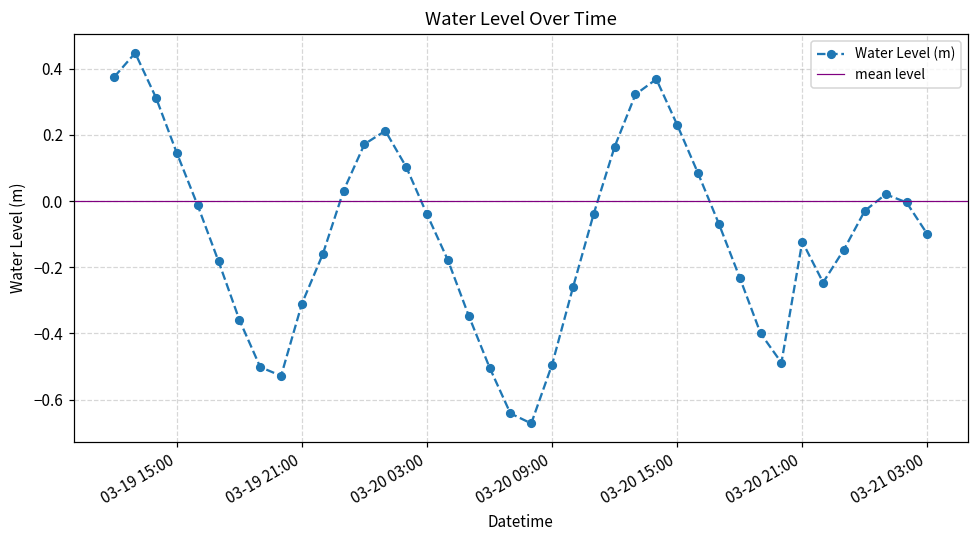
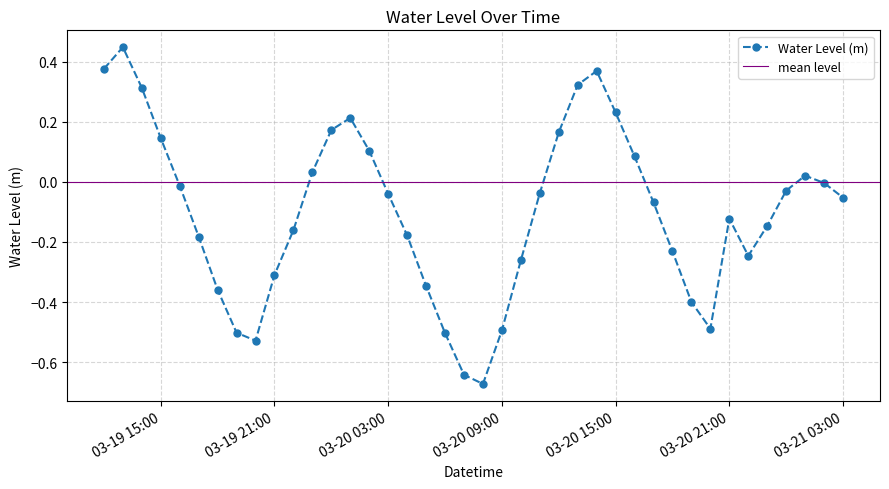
03-21 03:00: -0.10 -> -0.05
